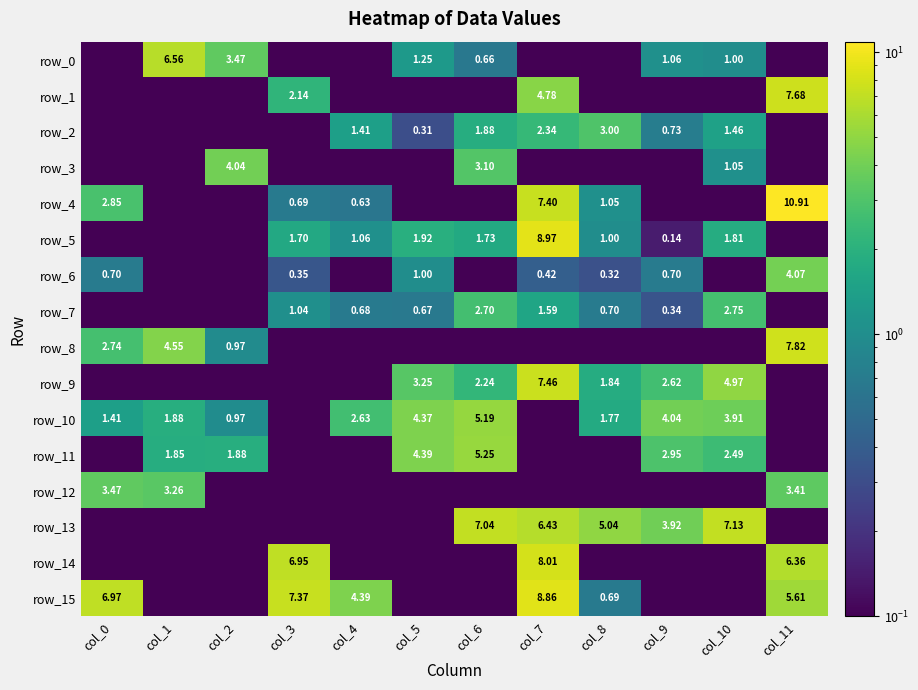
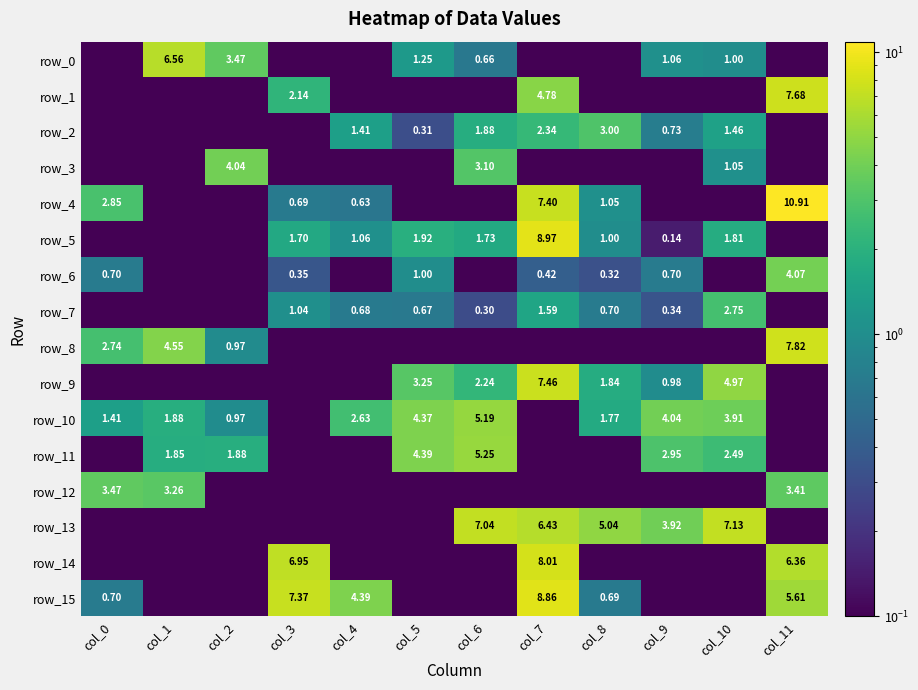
row_7, col_6: 2.70 -> 0.30
row_9, col_9: 2.62 -> 0.98
row_15, col_0: 6.97 -> 0.70
